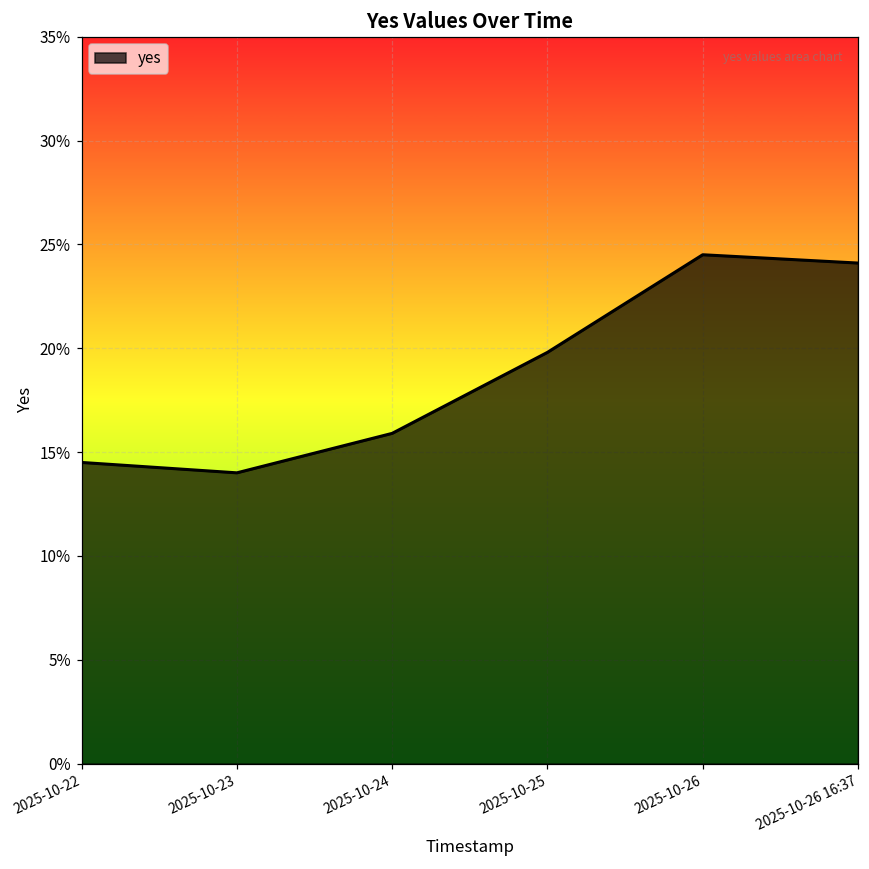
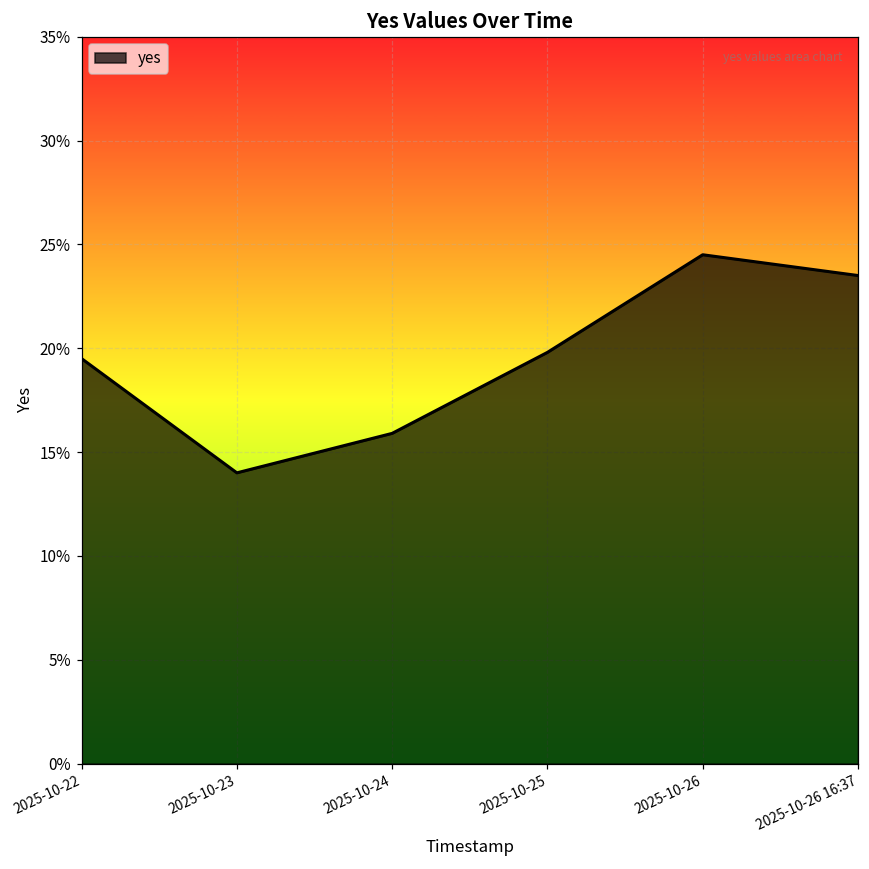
2025-10-22: 14.5% -> 19.5%
2025-10-26 16:37: 24.1% -> 23.5%
